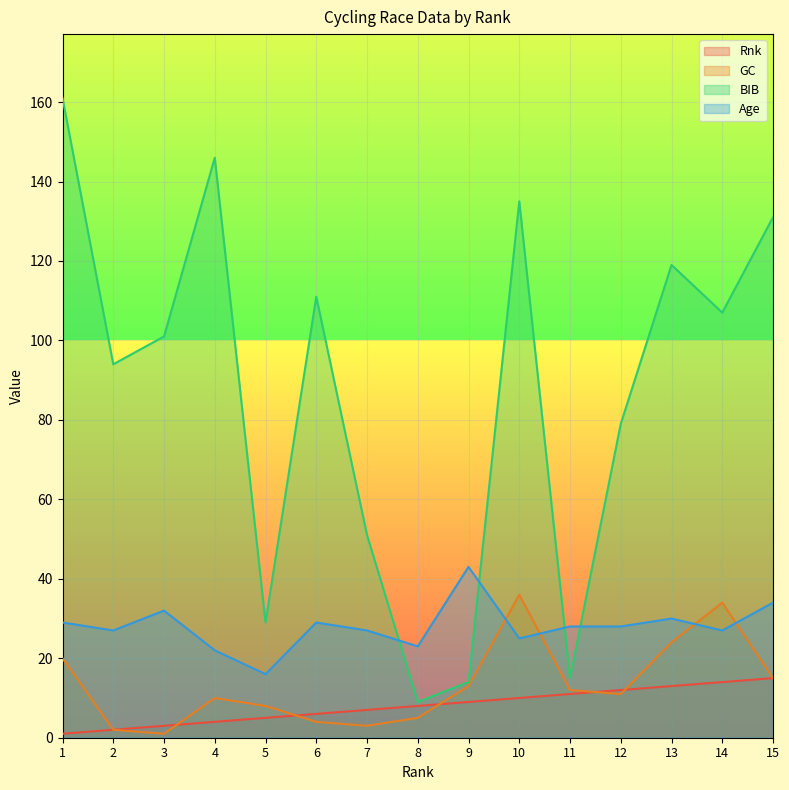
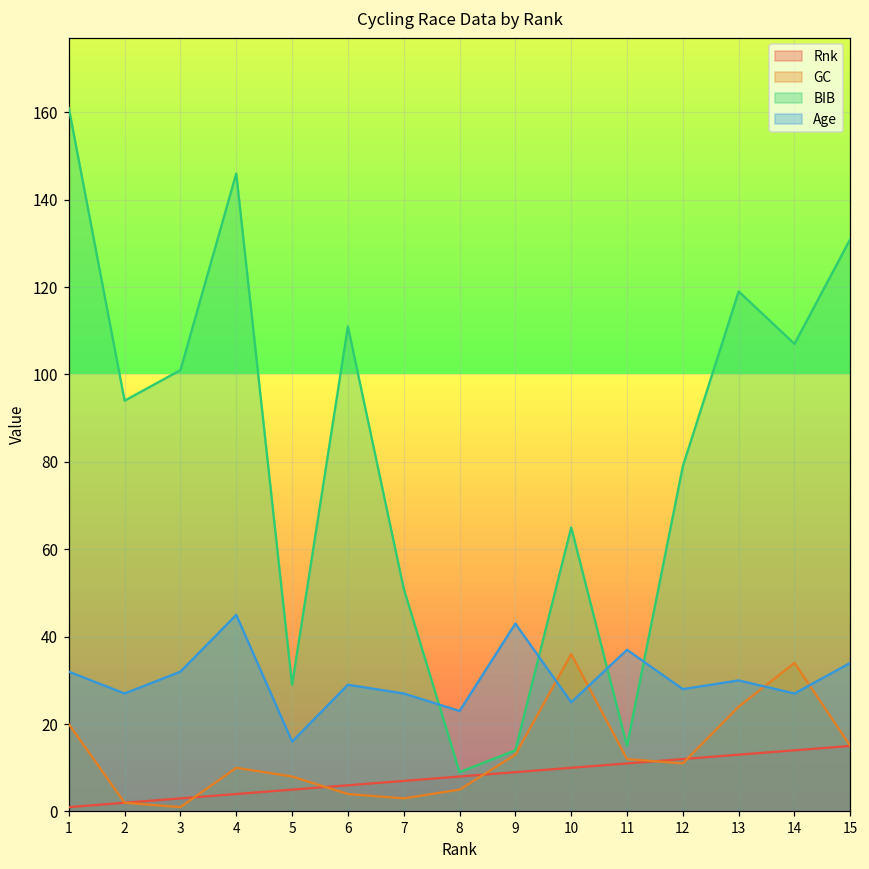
Age, 1: 29 -> 32
Age, 4: 22 -> 45
BIB, 10: 135 -> 65
Age, 11: 28 -> 37
